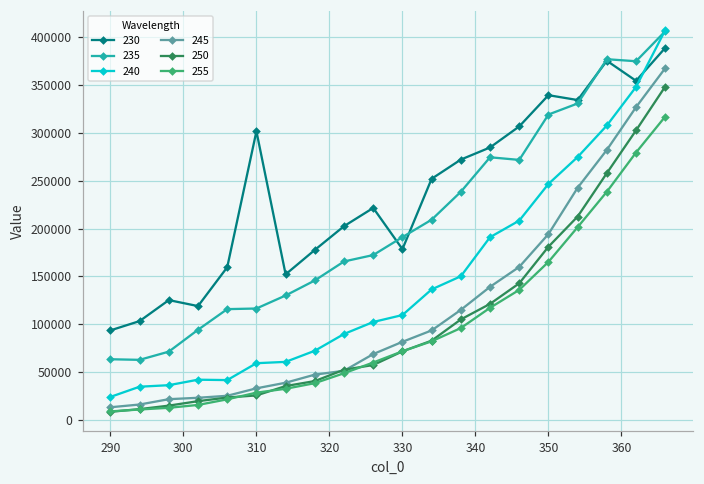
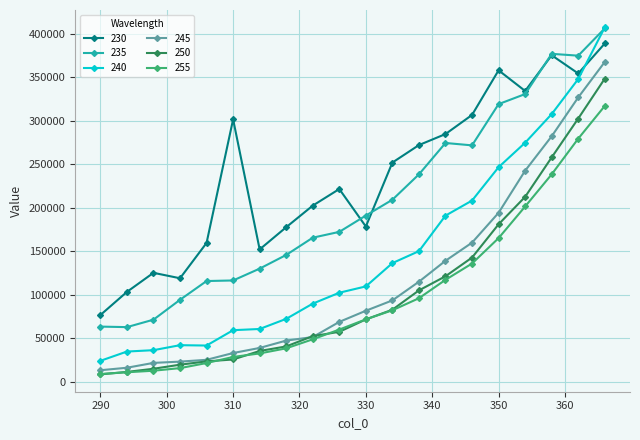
230, 290: 90000 -> 80000
230, 350: 340000 -> 360000
